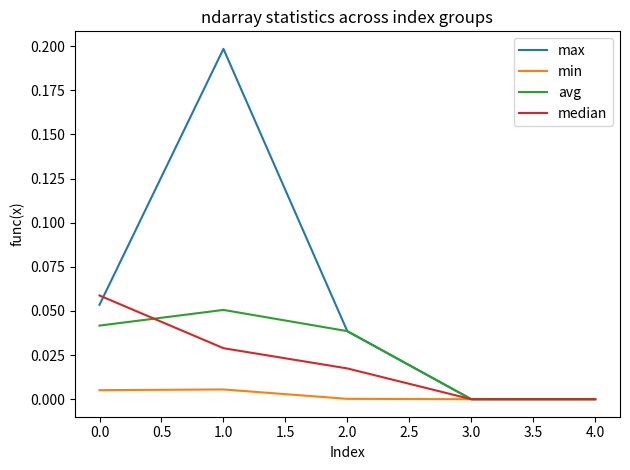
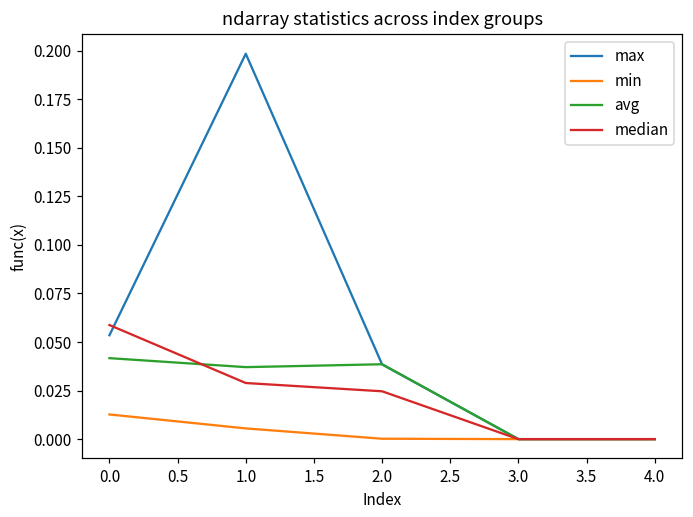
min, 0.0: 0.005 -> 0.013
avg, 1.0: 0.051 -> 0.037
median, 2.0: 0.017 -> 0.025
